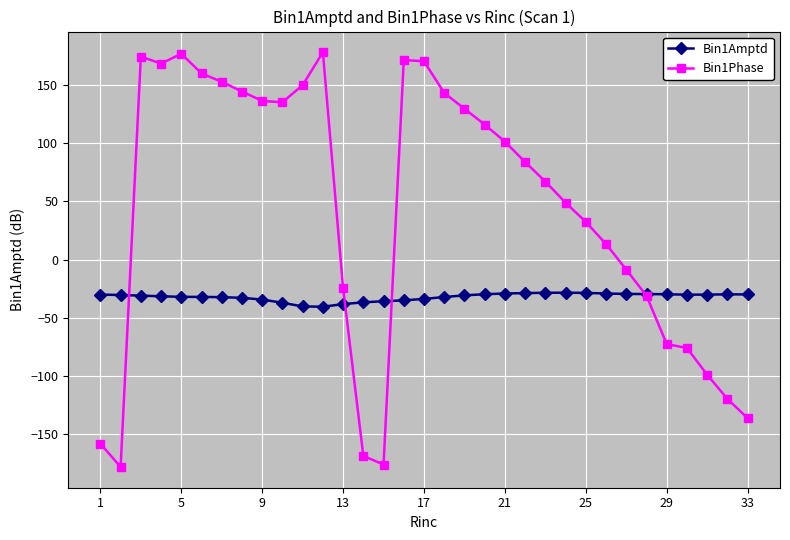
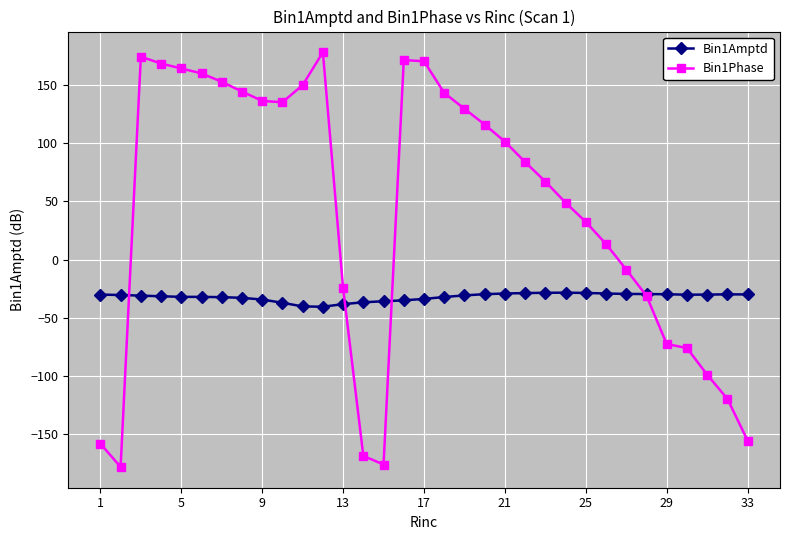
Bin1Phase, 5: 177 -> 165
Bin1Phase, 33: -137 -> -156
